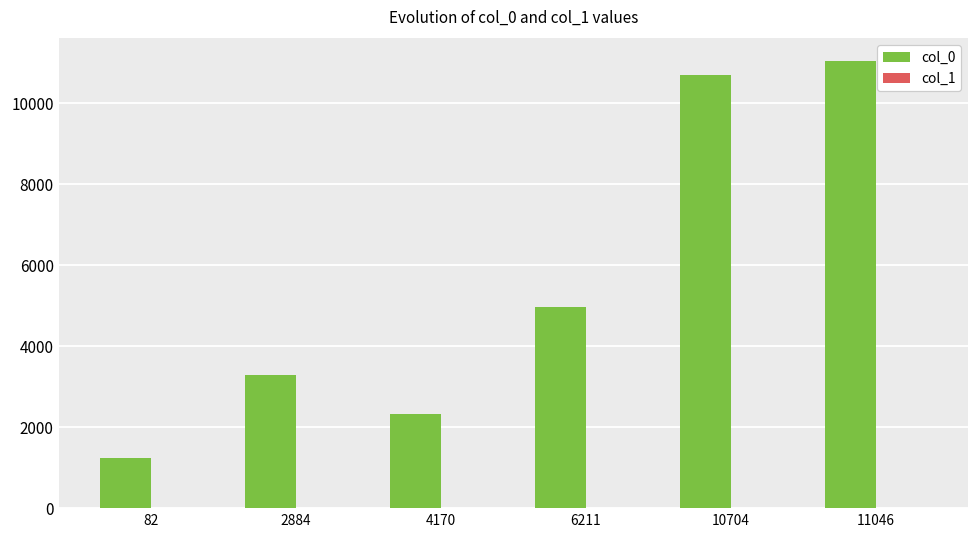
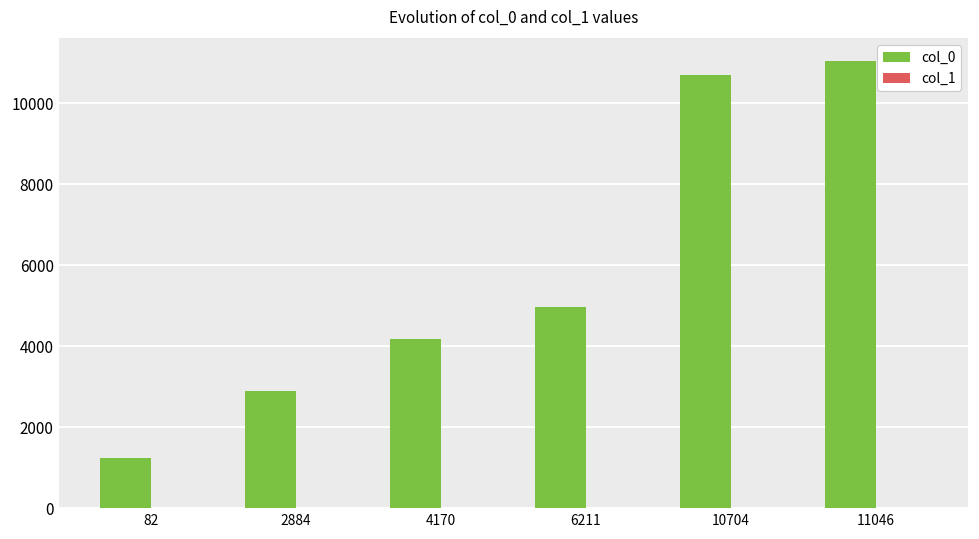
col_0, 2884: 3300 -> 2900
col_0, 4170: 2300 -> 4200
